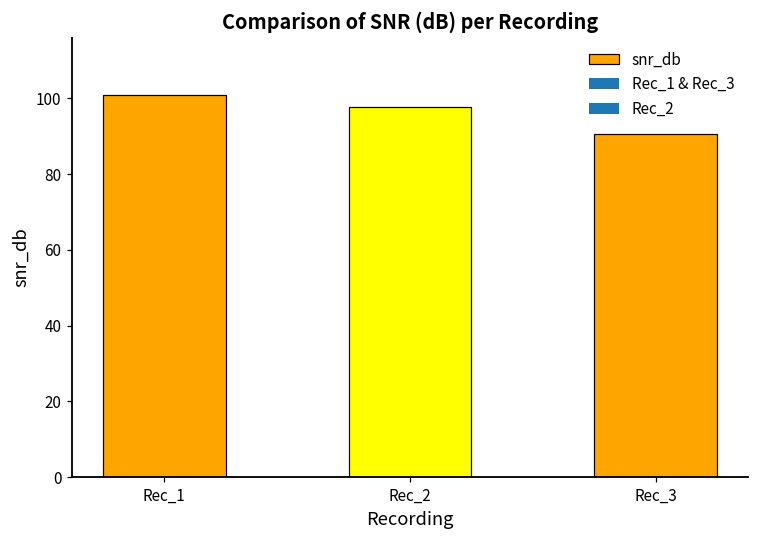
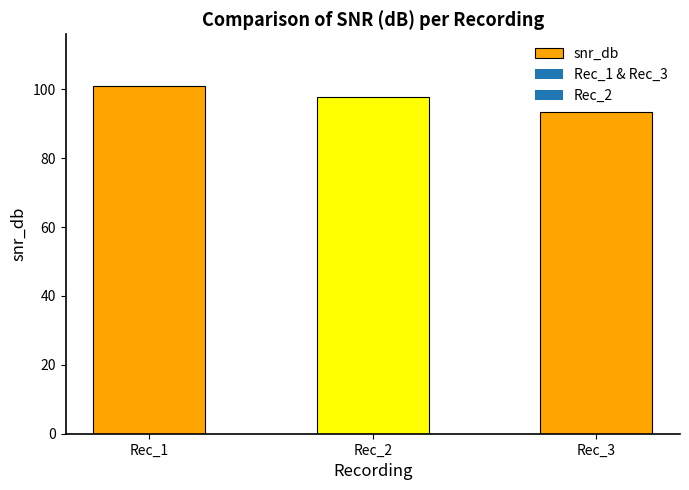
Rec_3: 90 -> 94
